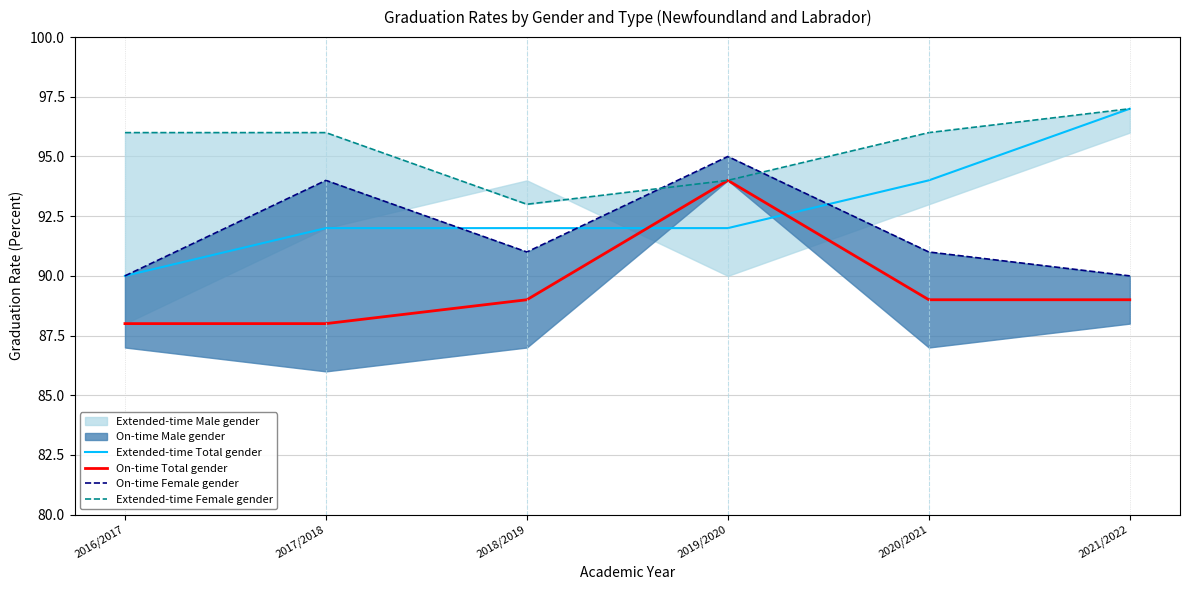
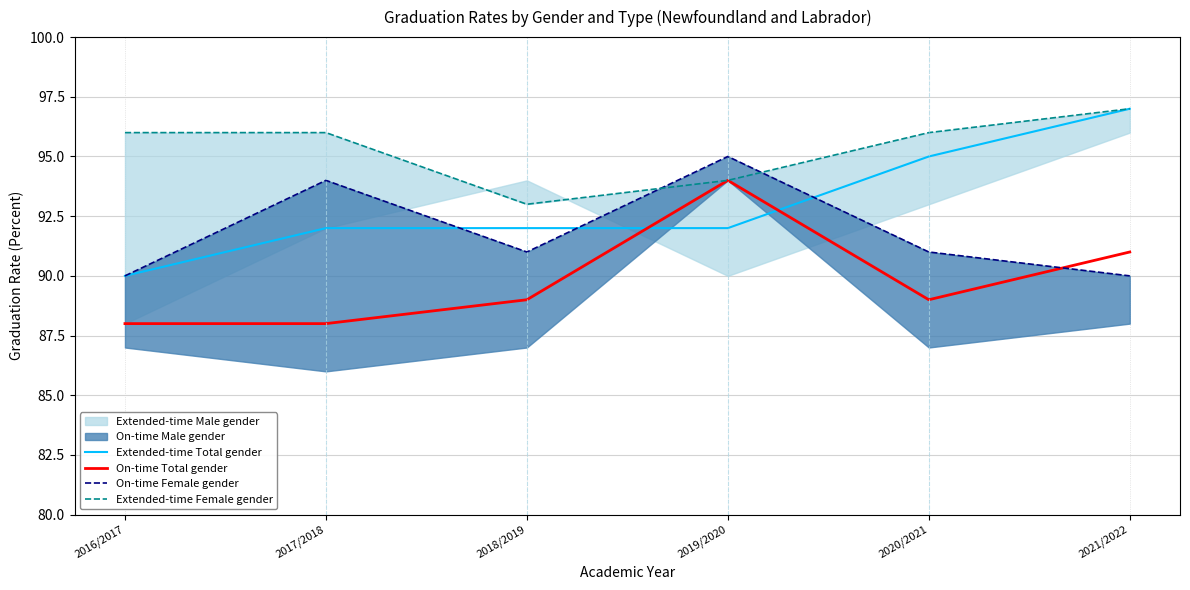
Extended-time Total gender, 2020/2021: 94 -> 95
On-time Total gender, 2021/2022: 89 -> 91
